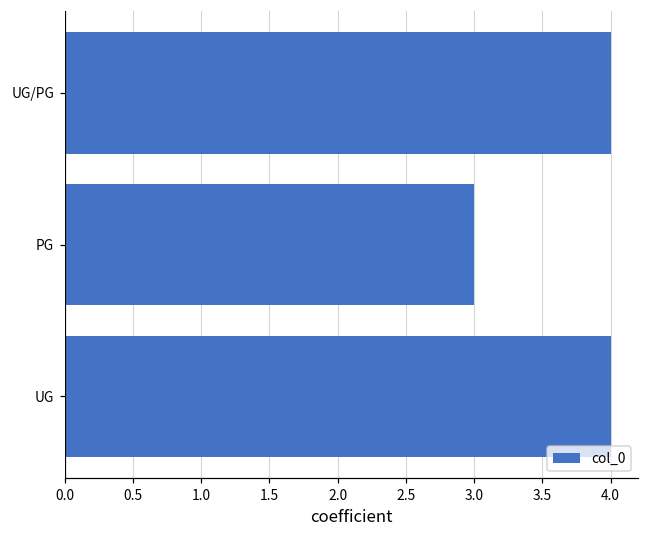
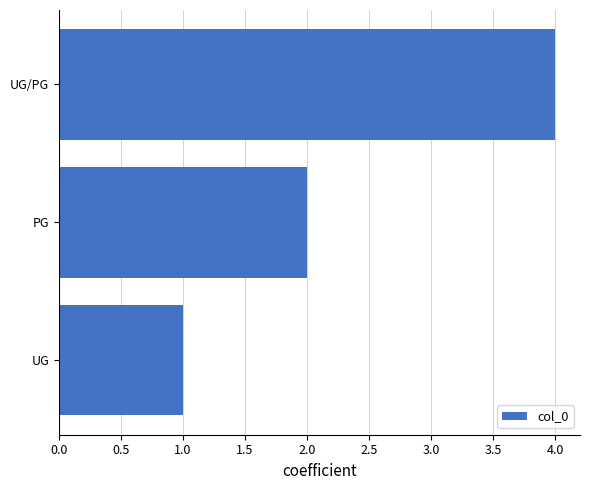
PG: 3 -> 2
UG: 4 -> 1
